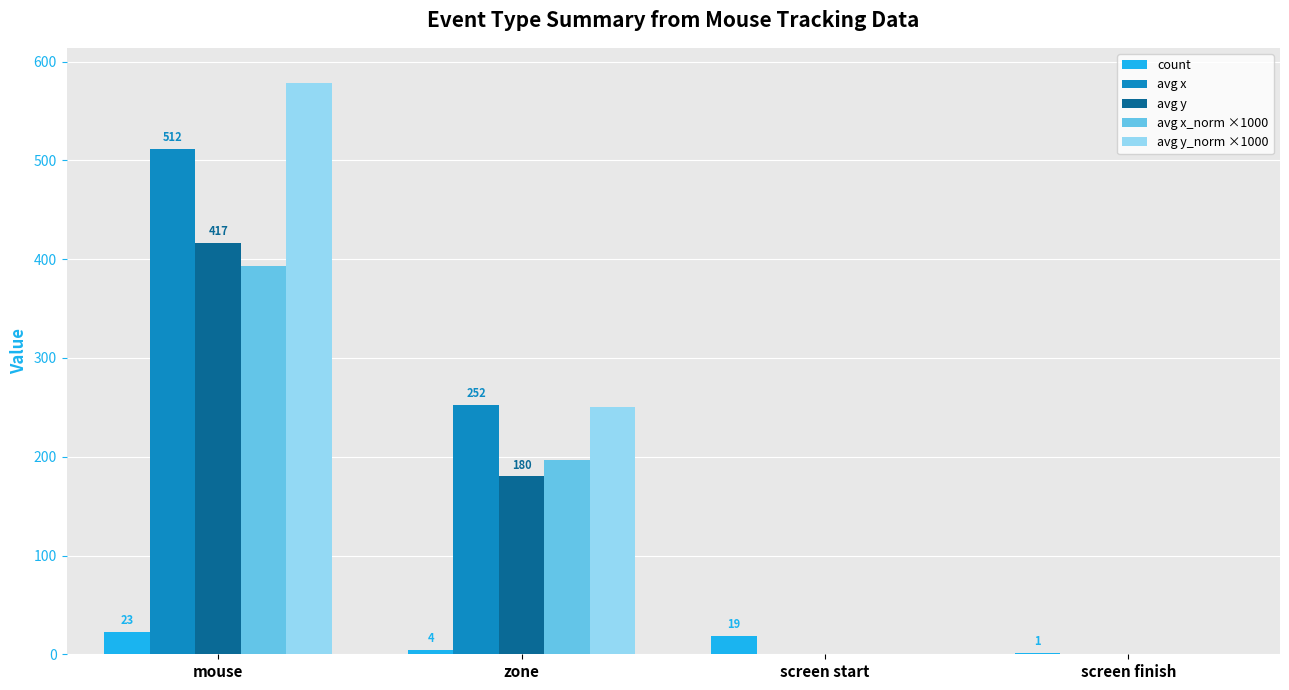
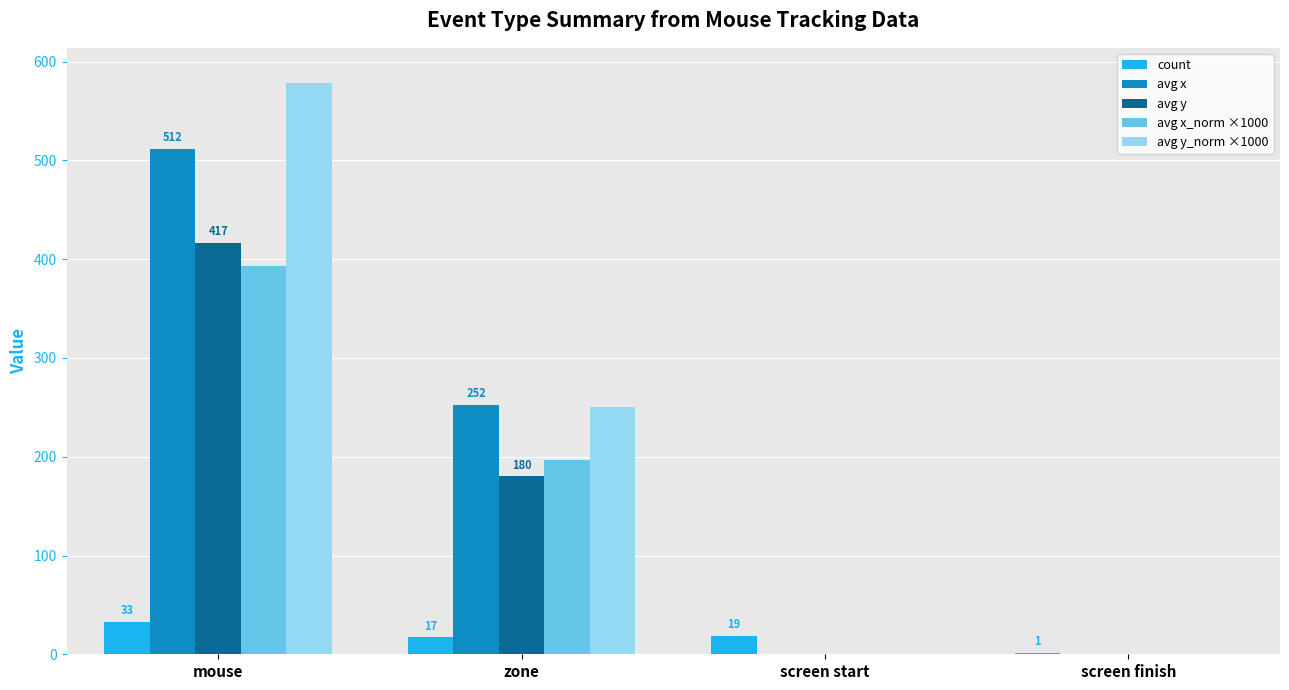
count, mouse: 23 -> 33
count, zone: 4 -> 17
